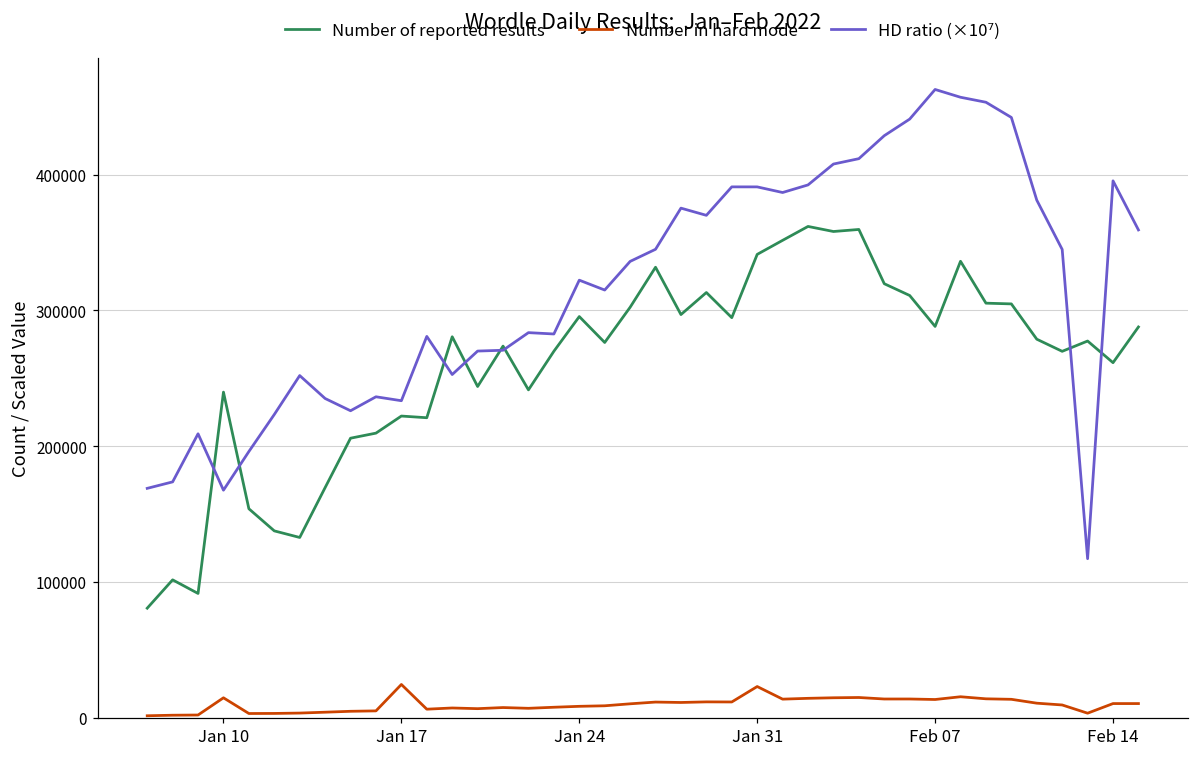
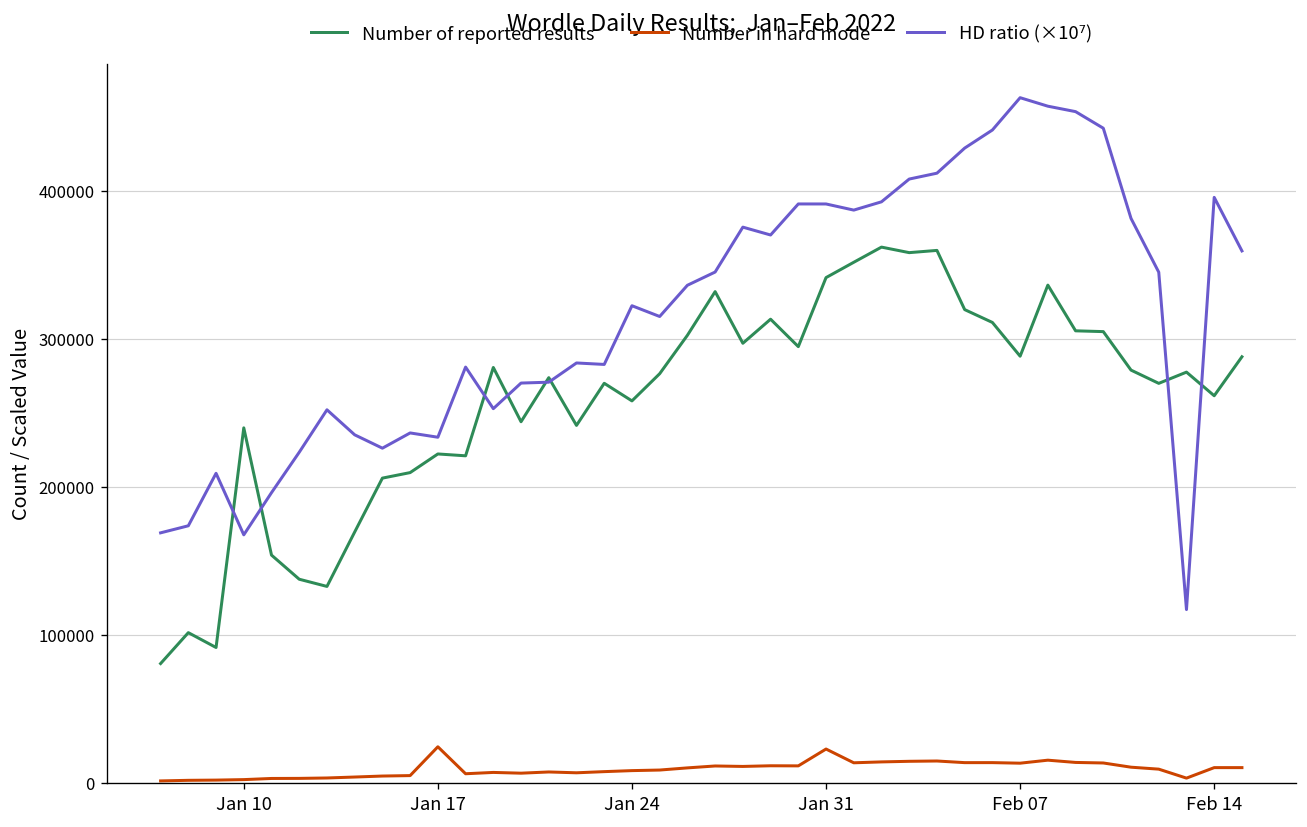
Number in hard mode, Jan 10: 15000 -> 2000
Number of reported results, Jan 24: 296000 -> 258000
